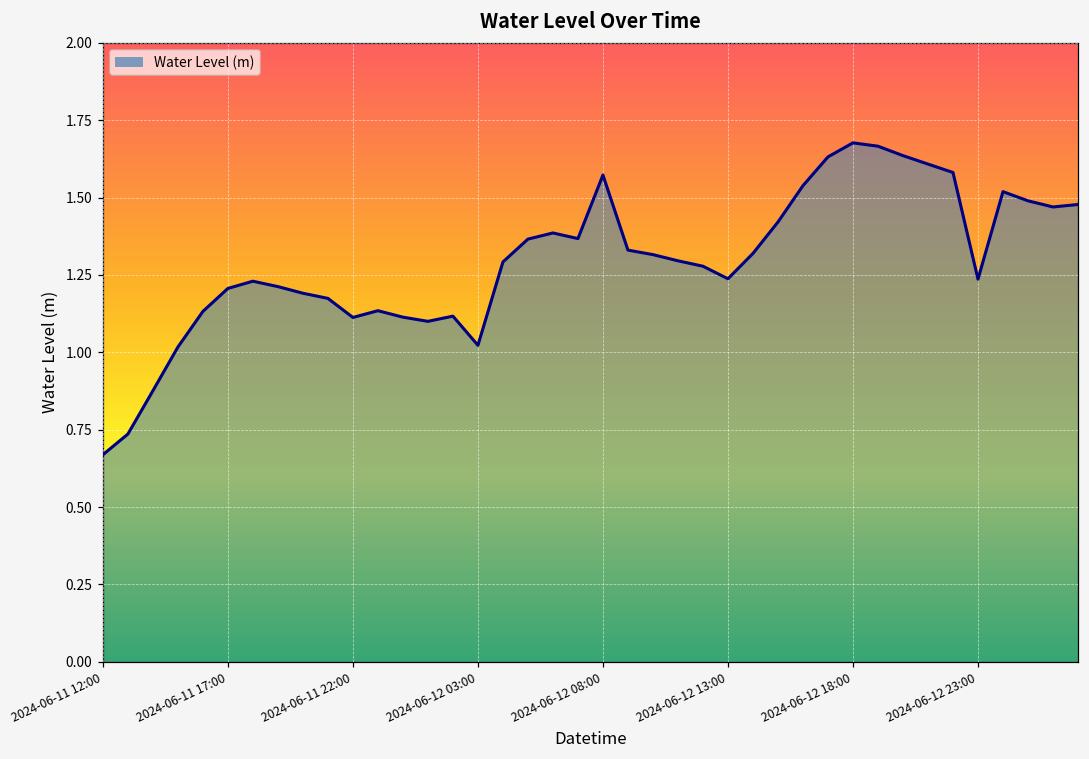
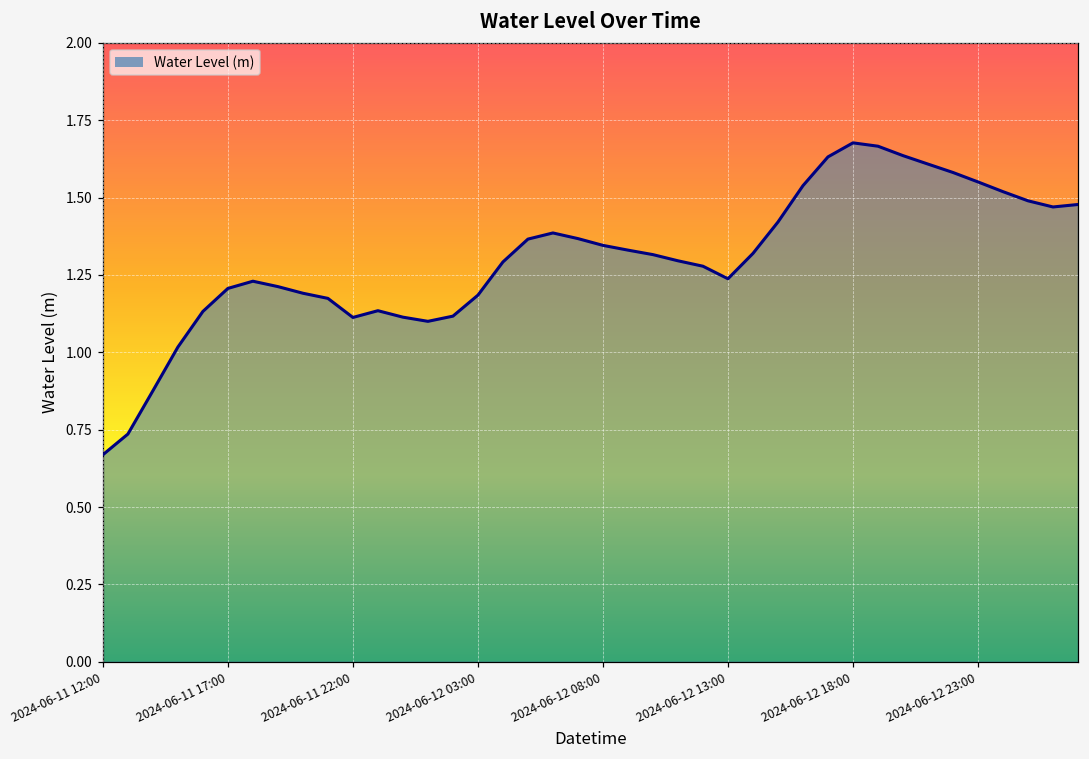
2024-06-12 03:00: 1.02 -> 1.18
2024-06-12 08:00: 1.57 -> 1.35
2024-06-12 23:00: 1.24 -> 1.55
